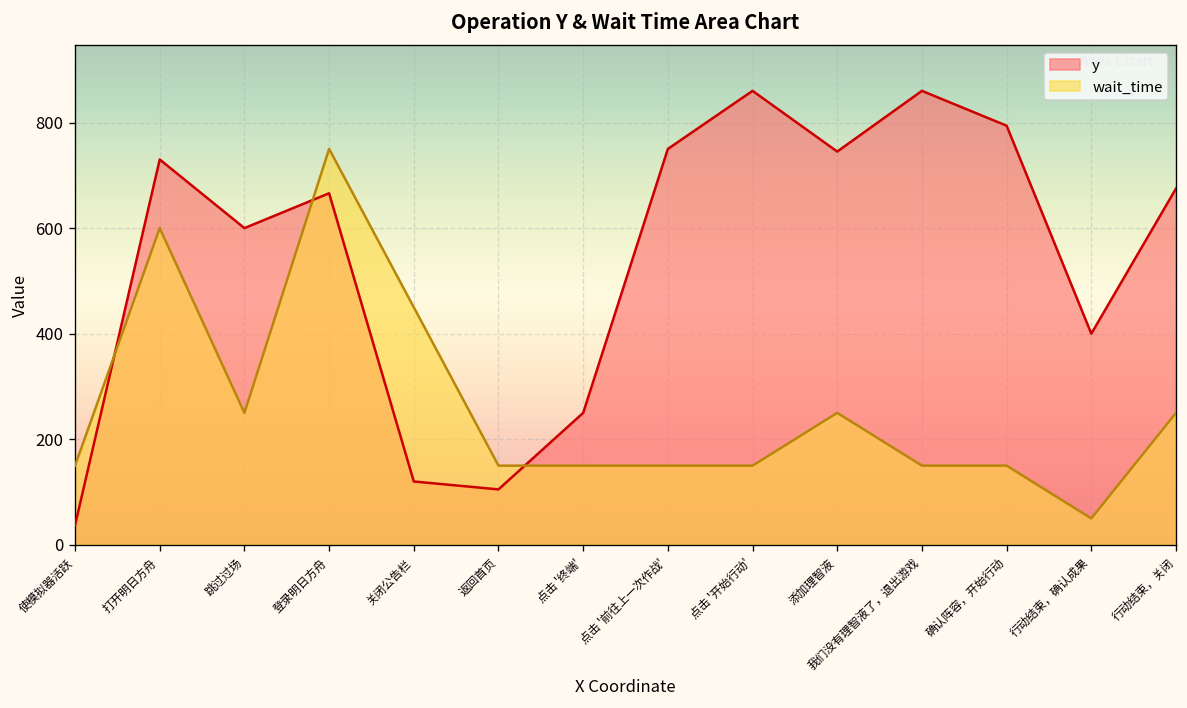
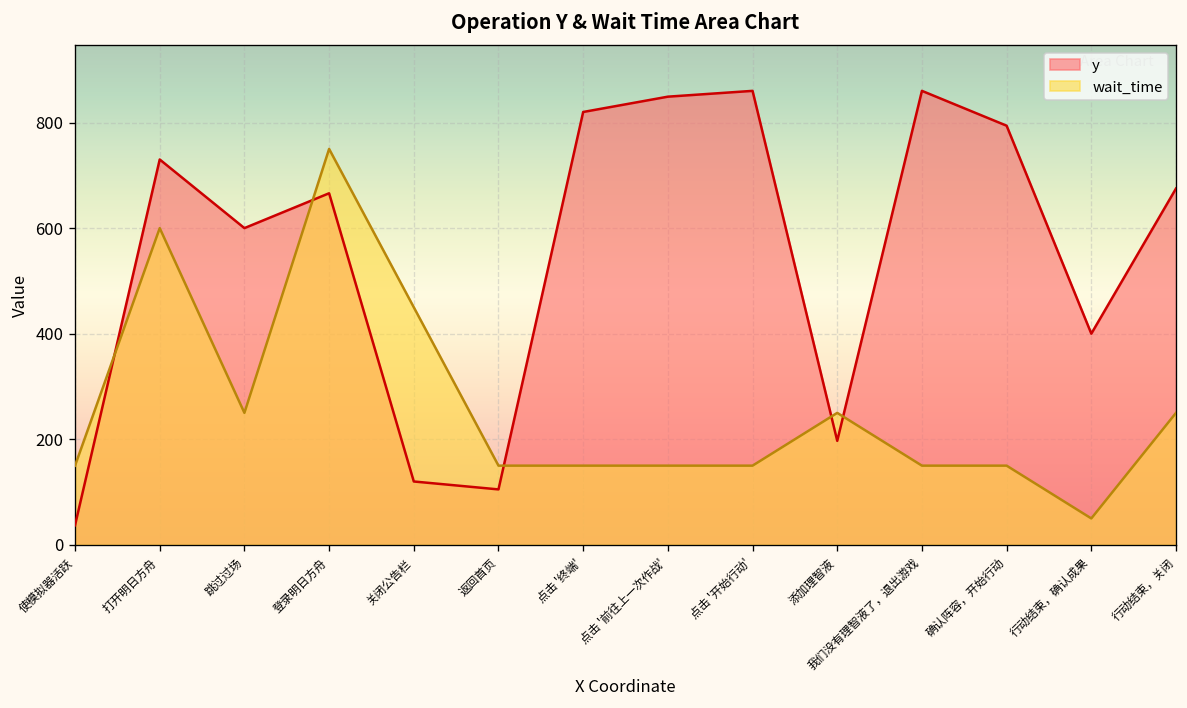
y, 点击 '终端': 250 -> 820
y, 点击 '前往上一次作战': 750 -> 850
y, 添加理智液: 750 -> 200
